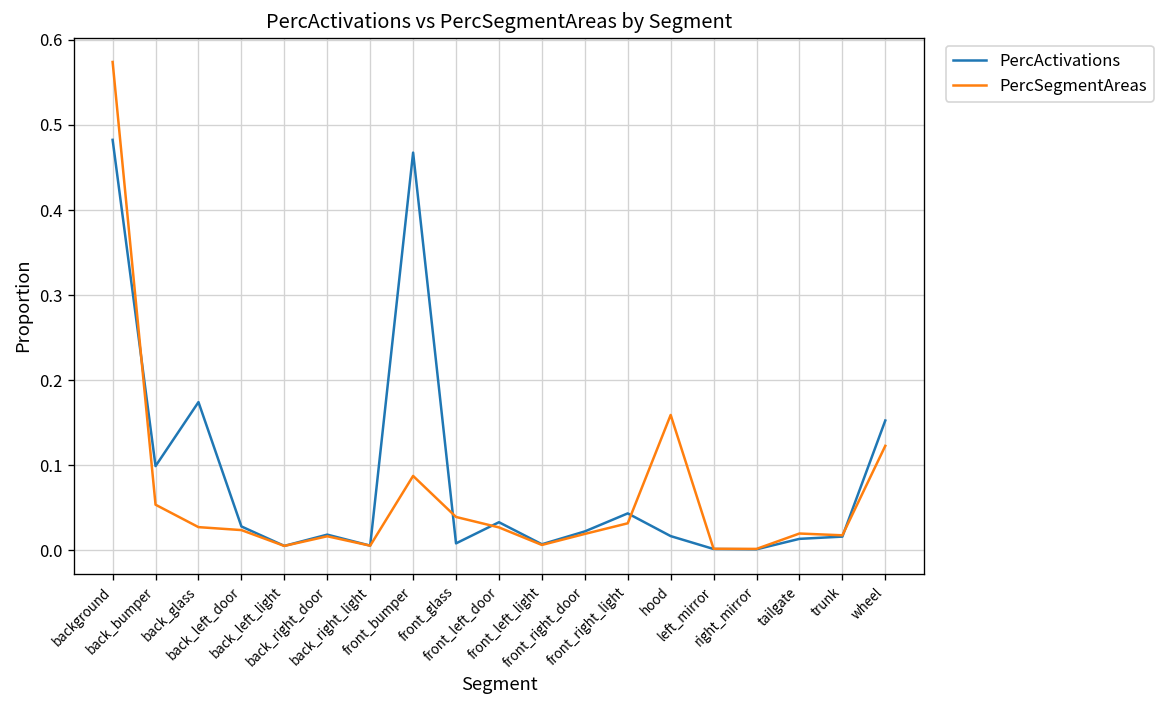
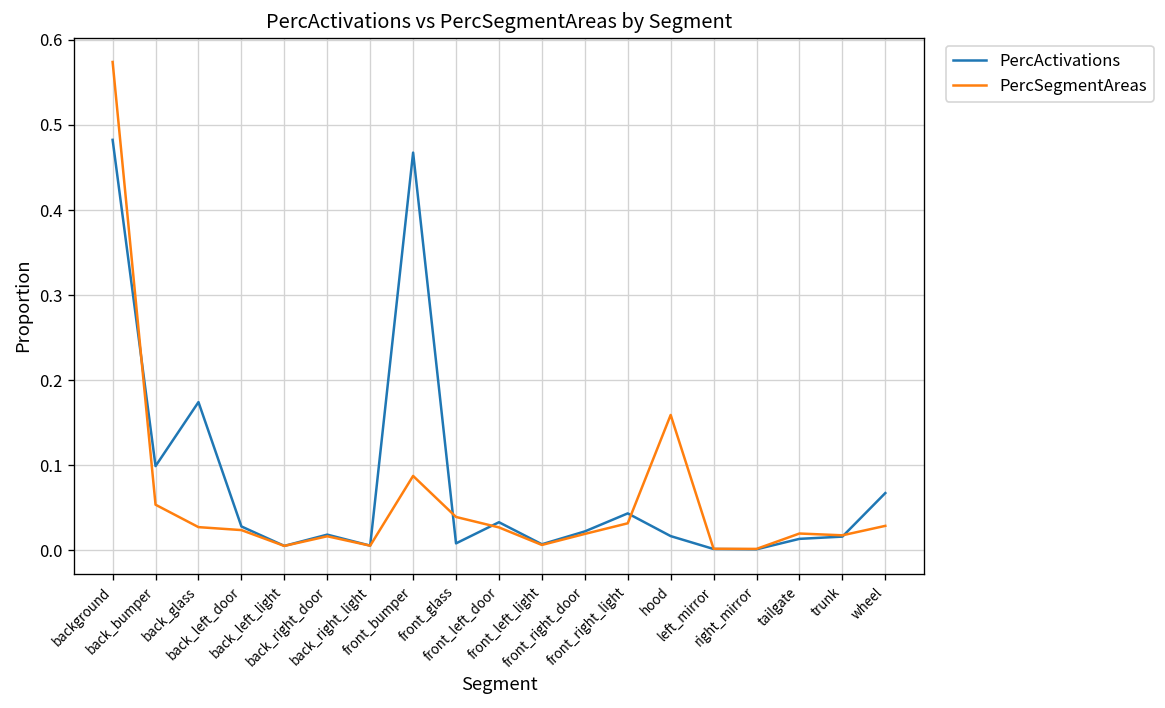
PercActivations, wheel: 0.15 -> 0.07
PercSegmentAreas, wheel: 0.12 -> 0.03
